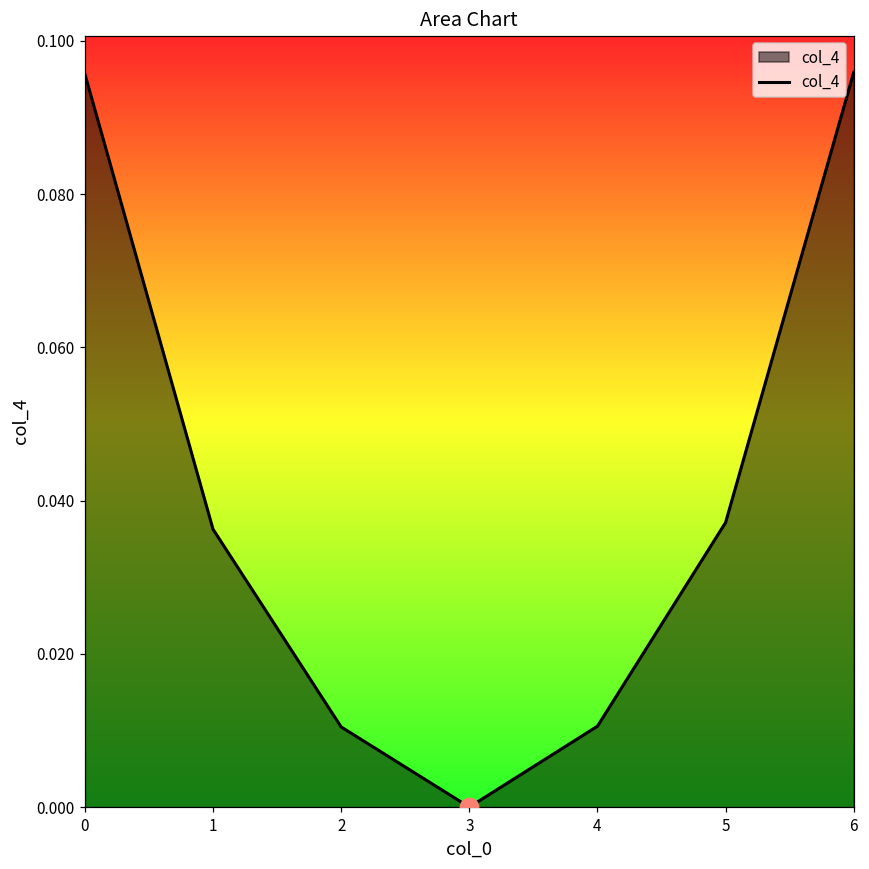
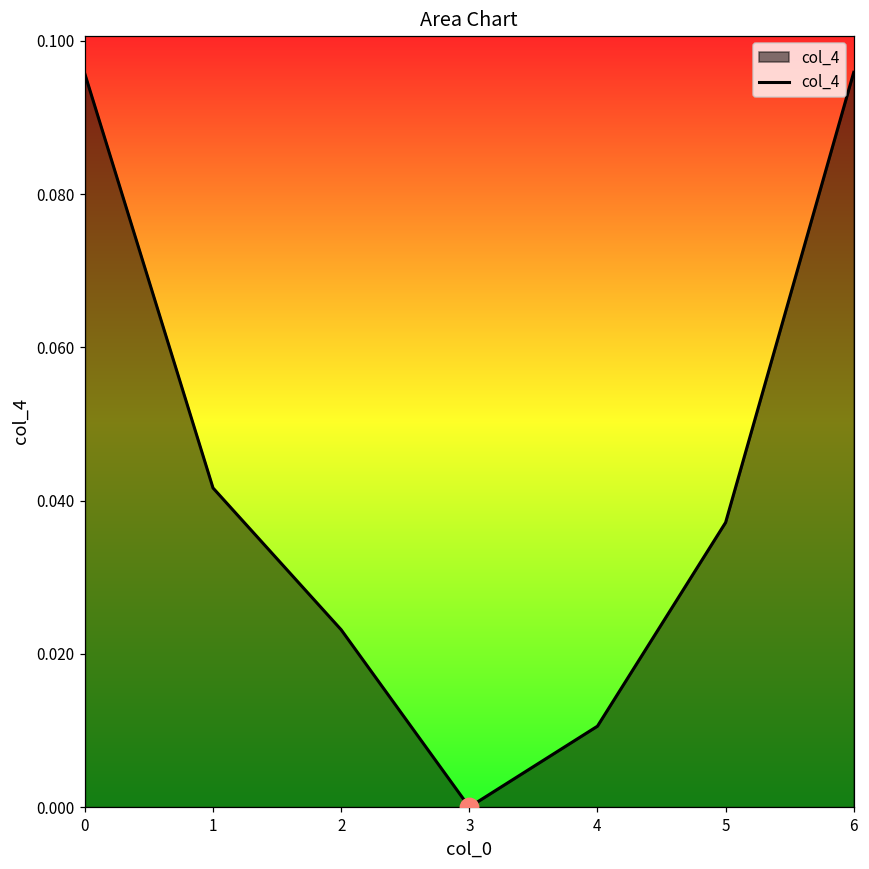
col_4, 1: 0.036 -> 0.042
col_4, 2: 0.010 -> 0.023
